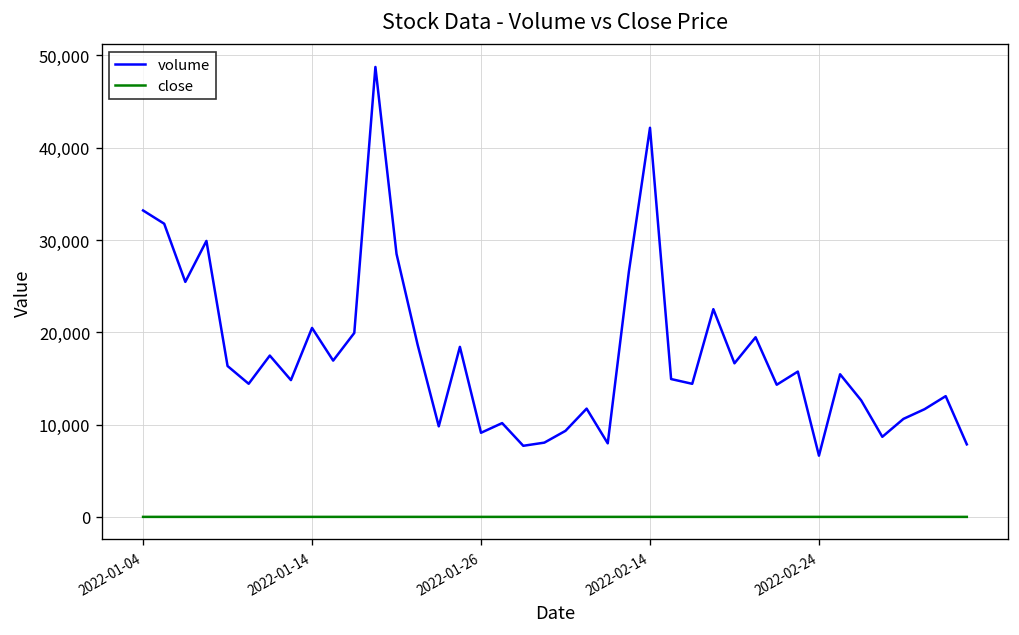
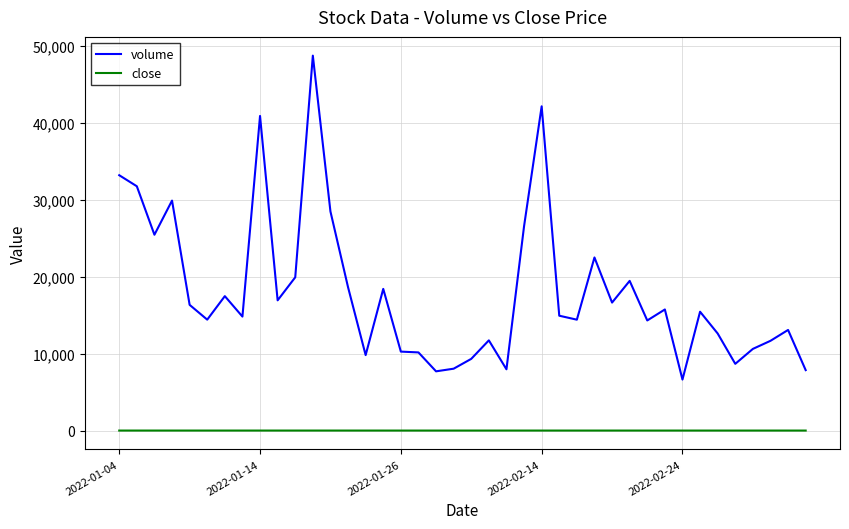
volume, 2022-01-14: 20,000 -> 41,000
volume, 2022-01-26: 9,000 -> 10,000
